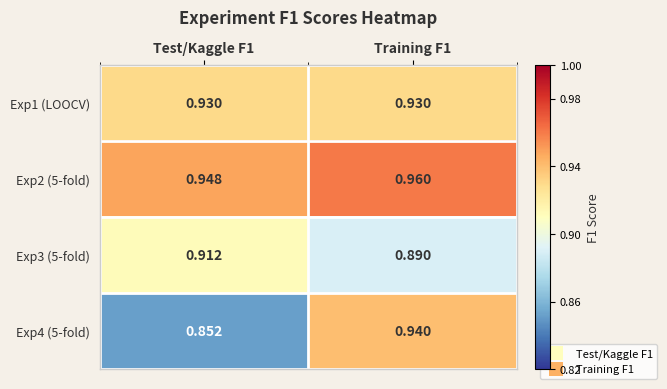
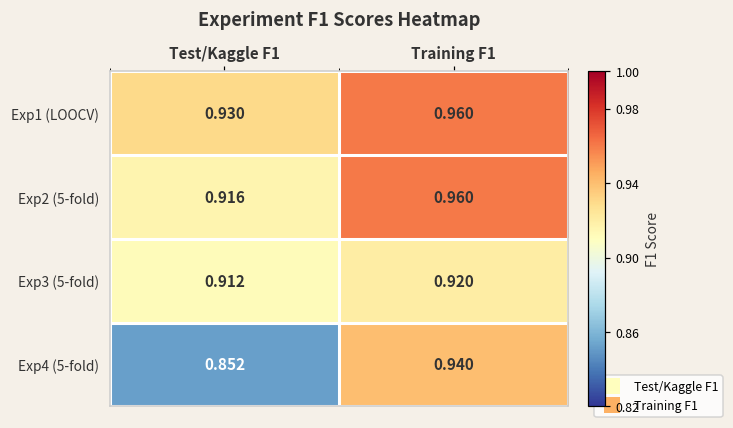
Exp1 (LOOCV), Training F1: 0.930 -> 0.960
Exp2 (5-fold), Test/Kaggle F1: 0.948 -> 0.916
Exp3 (5-fold), Training F1: 0.890 -> 0.920
